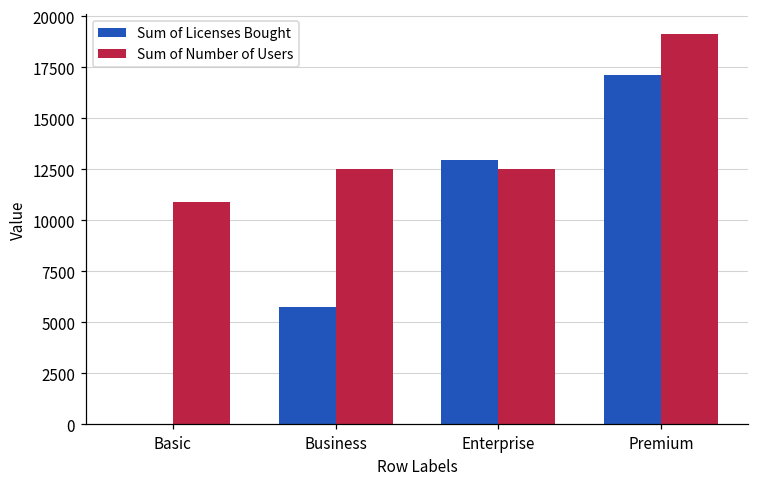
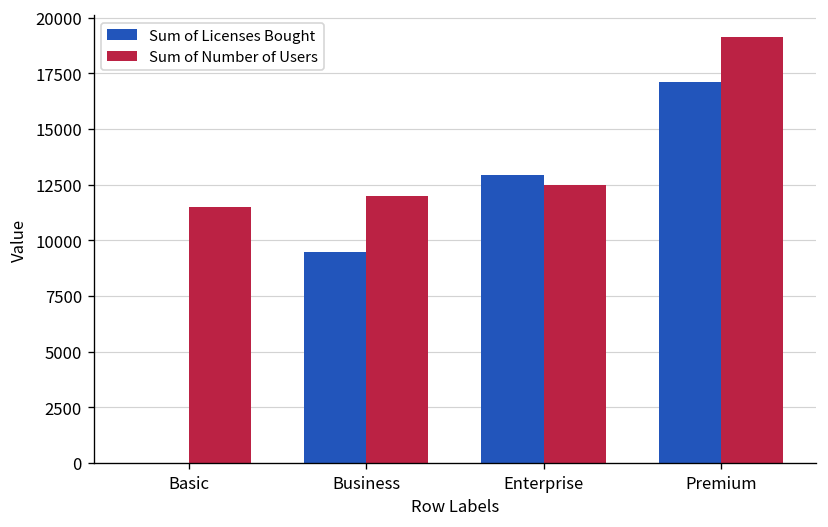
Sum of Number of Users, Basic: 10900 -> 11500
Sum of Licenses Bought, Business: 5700 -> 9500
Sum of Number of Users, Business: 12500 -> 12000
